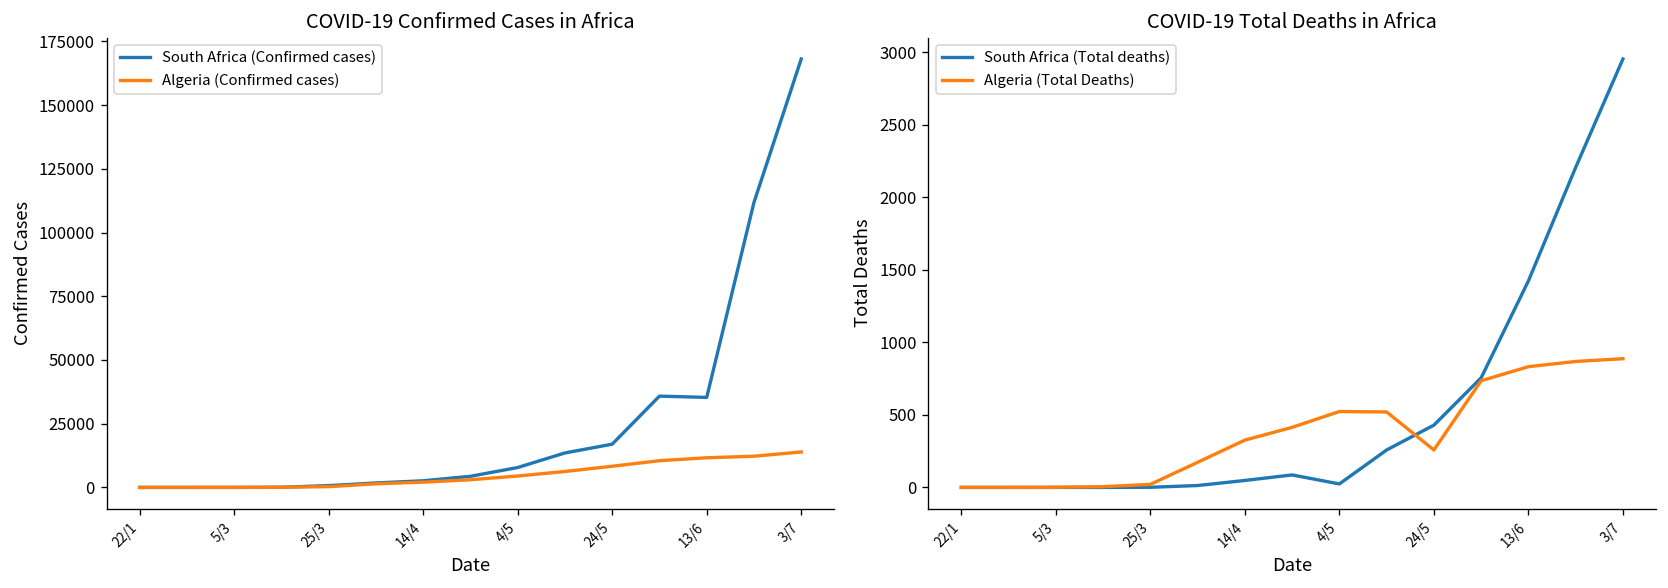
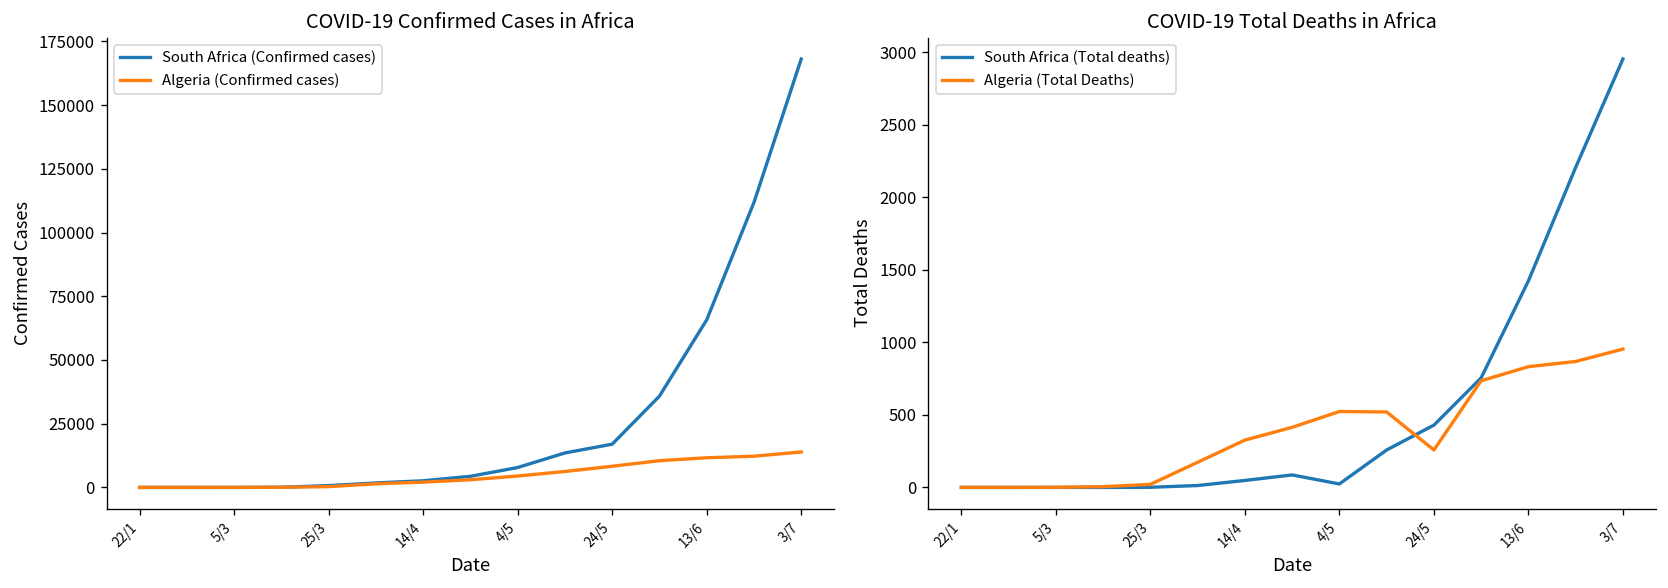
COVID-19 Confirmed Cases in Africa, South Africa (Confirmed cases), 13/6: 35000 -> 66000
COVID-19 Total Deaths in Africa, Algeria (Total Deaths), 3/7: 890 -> 950
